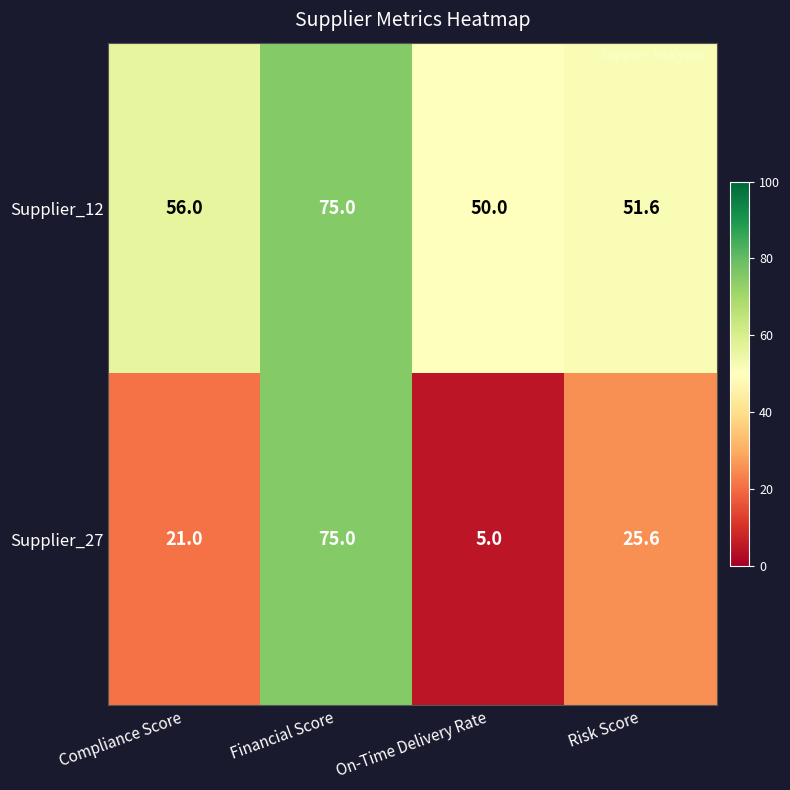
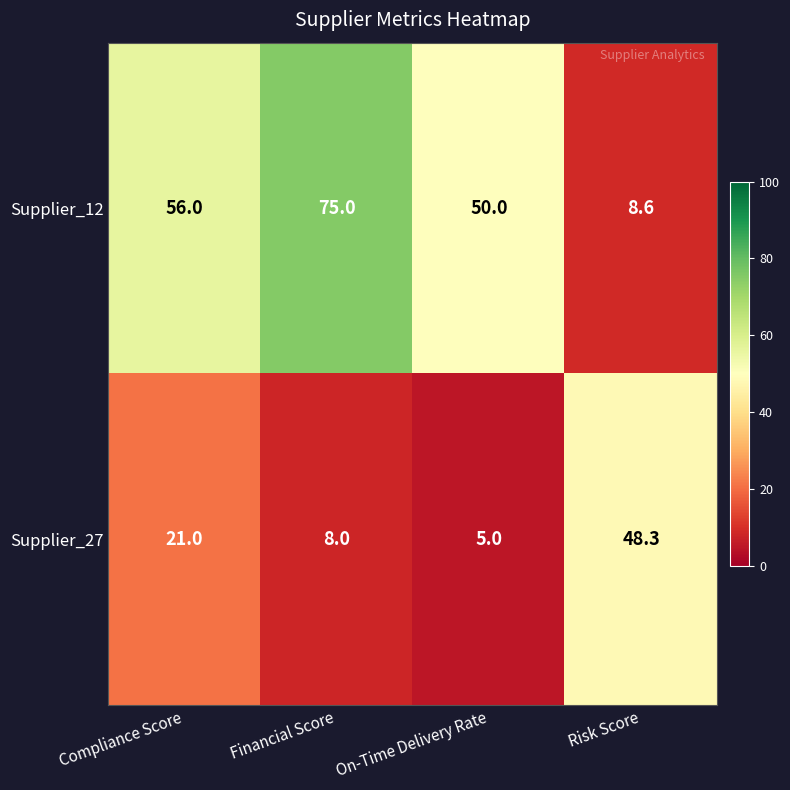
Supplier_12, Risk Score: 51.6 -> 8.6
Supplier_27, Financial Score: 75.0 -> 8.0
Supplier_27, Risk Score: 25.6 -> 48.3
